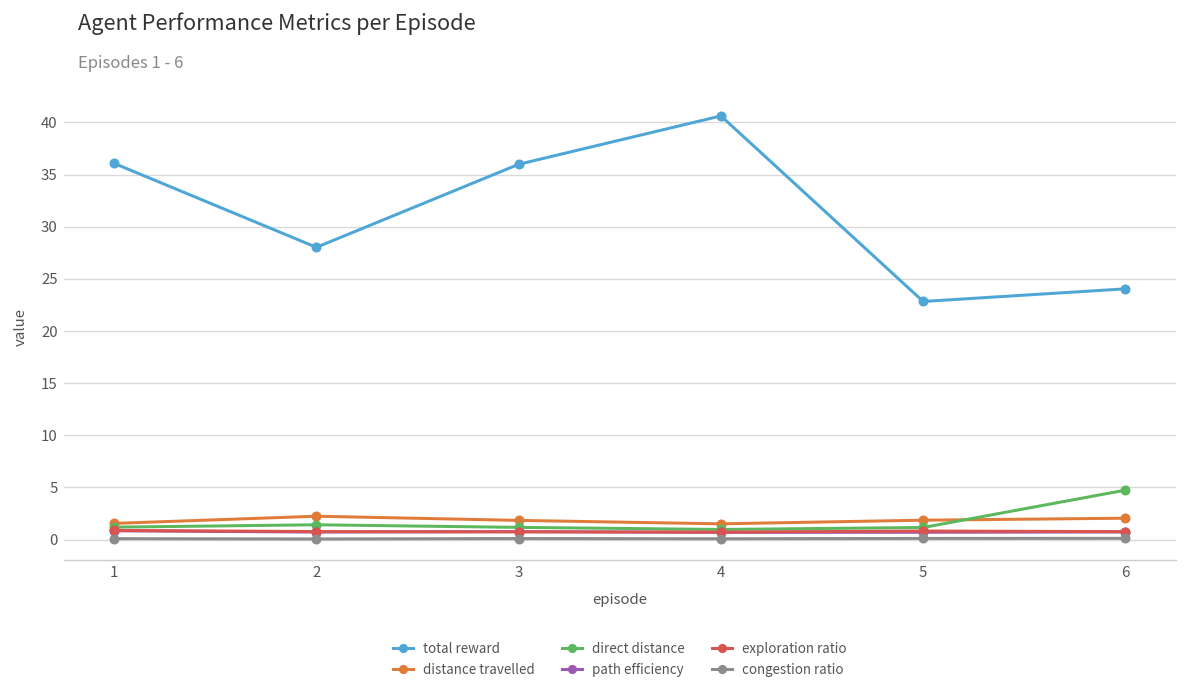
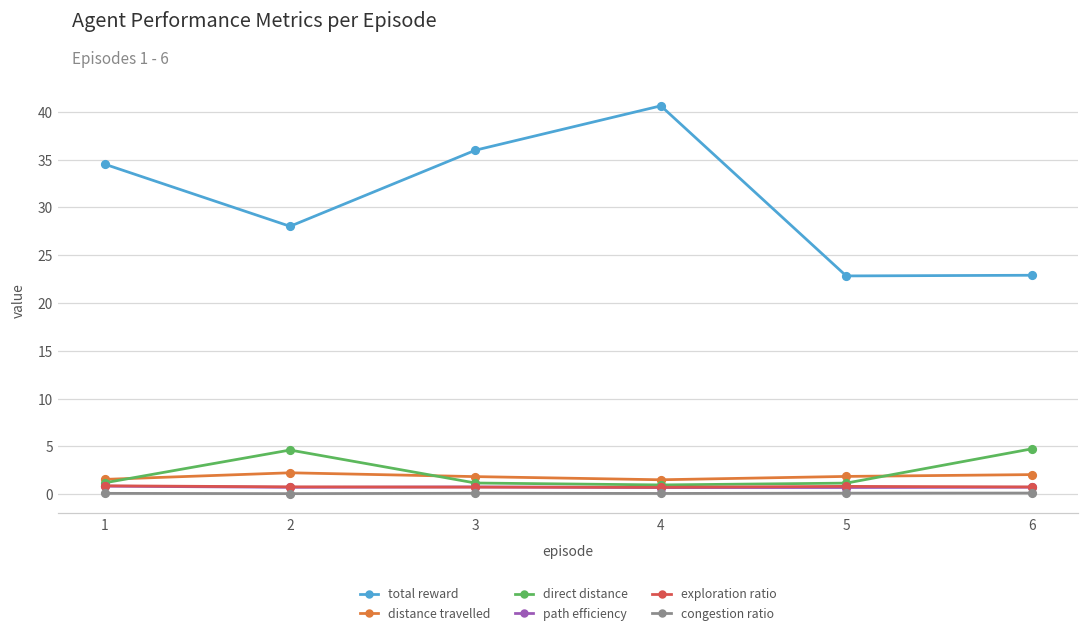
total reward, 1: 36 -> 35
direct distance, 2: 1 -> 5
total reward, 6: 24 -> 23
